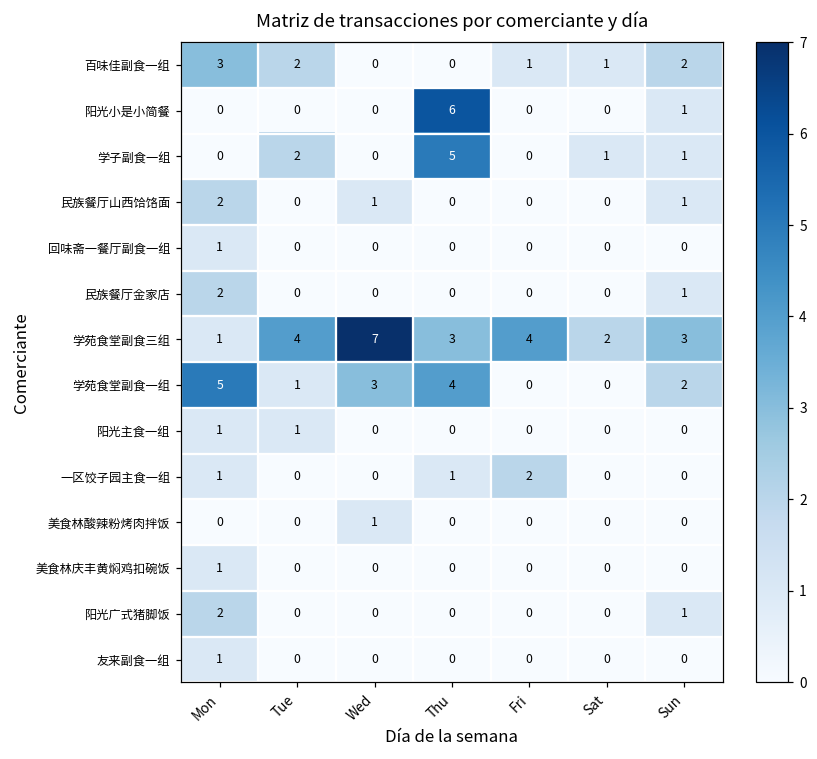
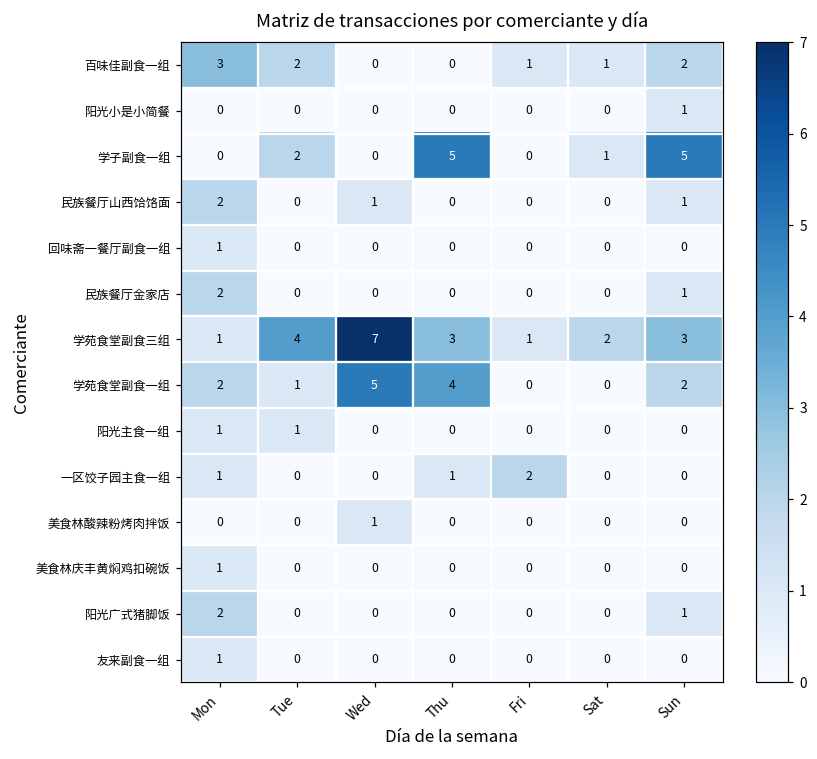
阳光小是小简餐, Thu: 6 -> 0
学子副食一组, Sun: 1 -> 5
学苑食堂副食三组, Fri: 4 -> 1
学苑食堂副食一组, Mon: 5 -> 2
学苑食堂副食一组, Wed: 3 -> 5
